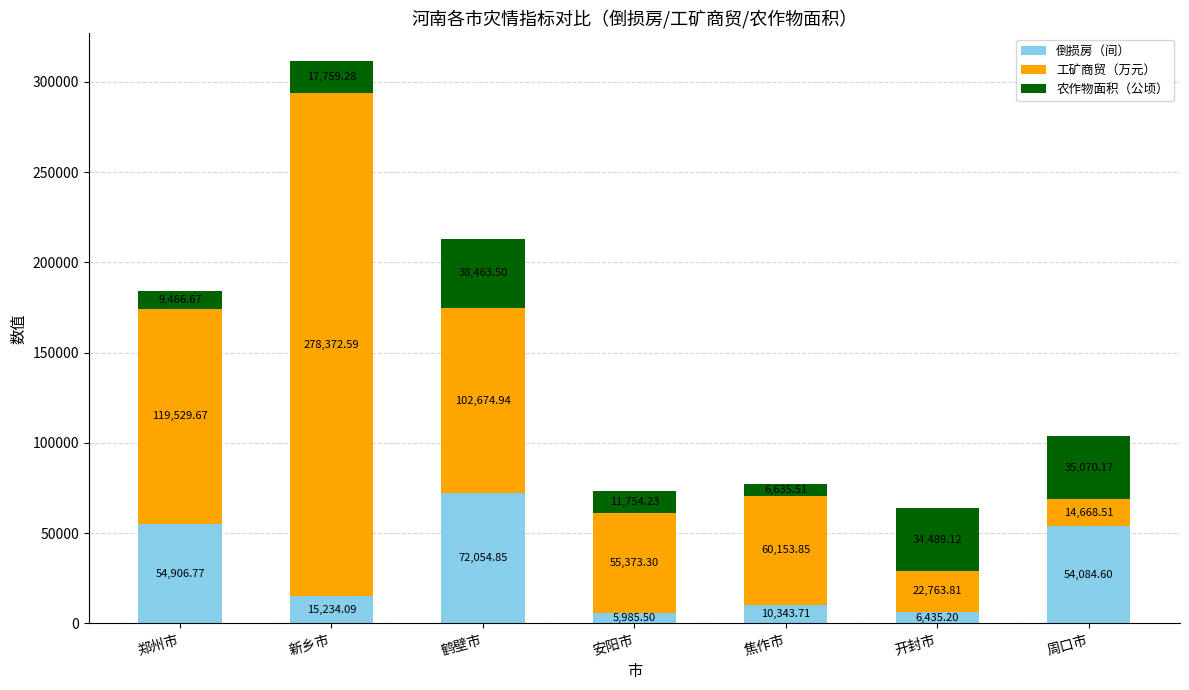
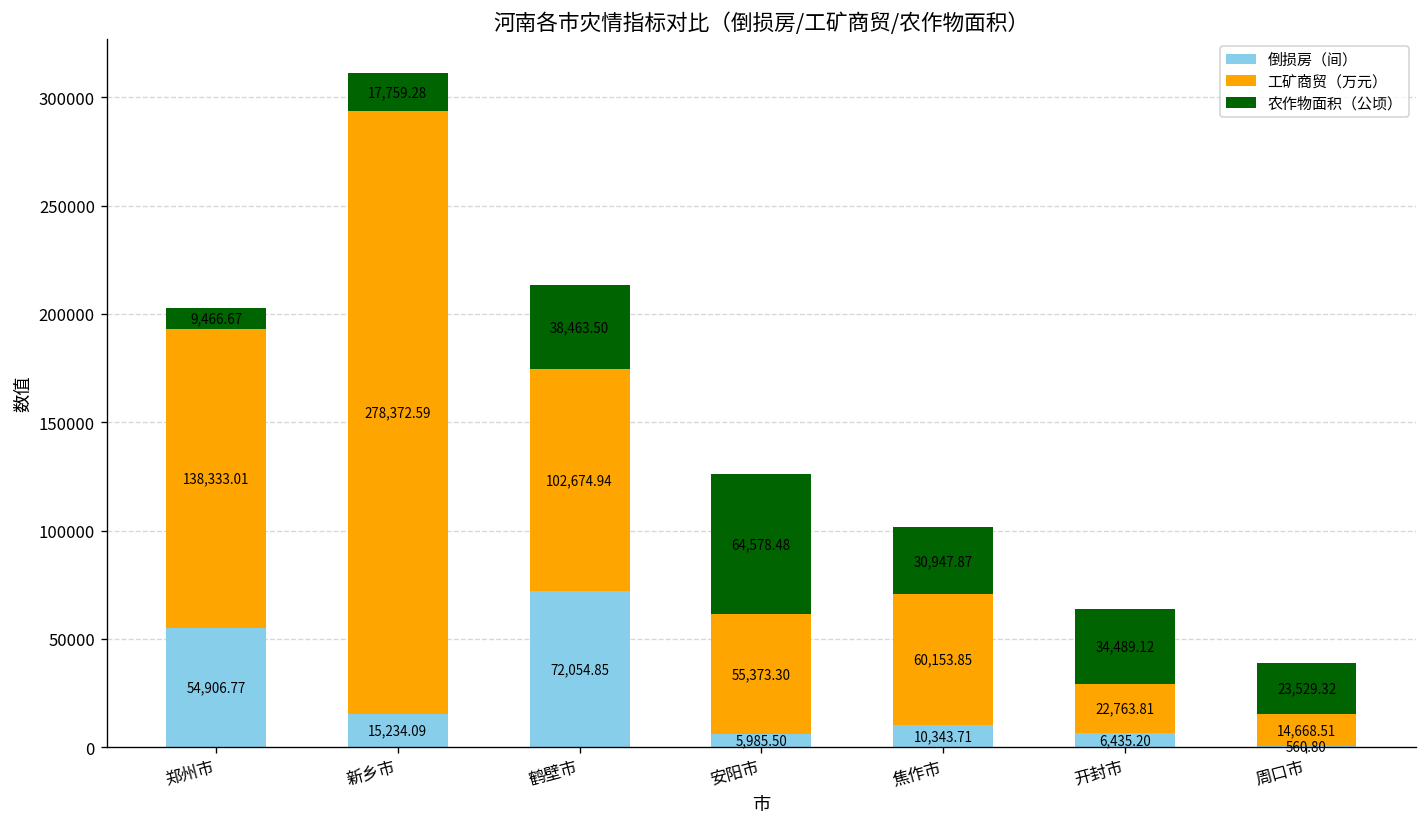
工矿商贸（万元）, 郑州市: 119,529.67 -> 138,333.01
农作物面积（公顷）, 安阳市: 11,754.23 -> 64,578.48
农作物面积（公顷）, 焦作市: 6,635.51 -> 30,947.87
倒损房（间）, 周口市: 54,084.60 -> 560.80
农作物面积（公顷）, 周口市: 35,070.17 -> 23,529.32
